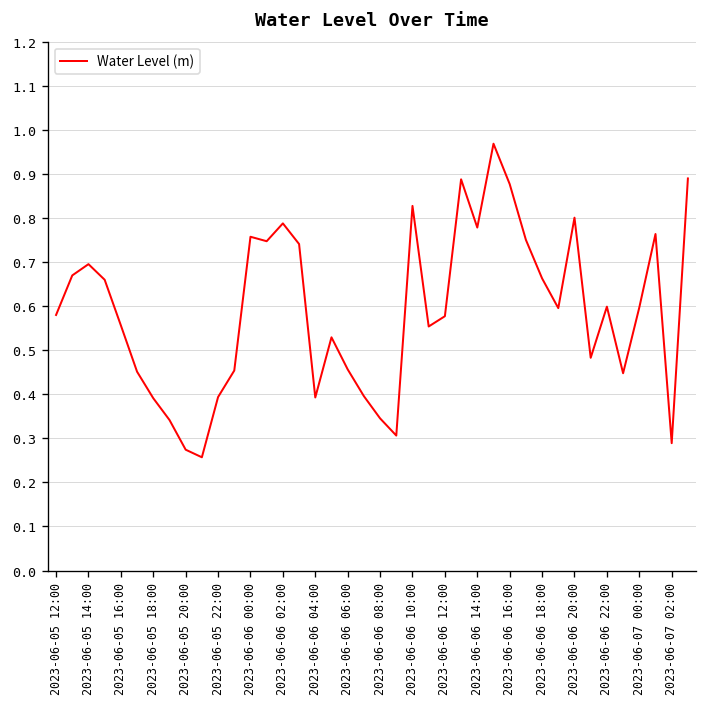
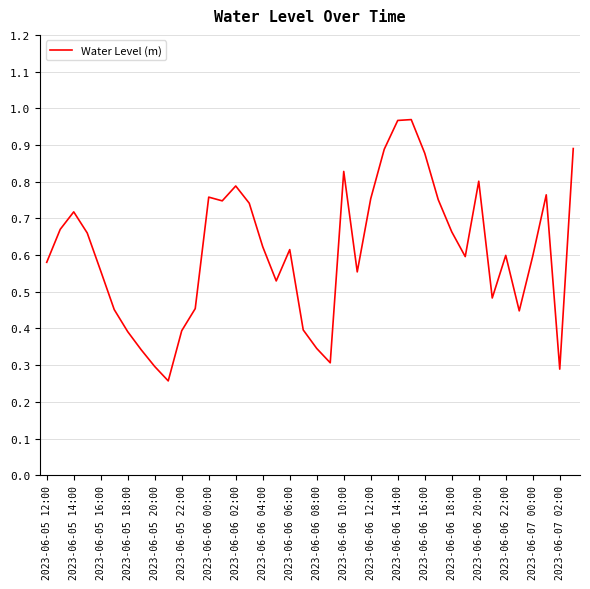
2023-06-05 14:00: 0.70 -> 0.72
2023-06-05 20:00: 0.27 -> 0.30
2023-06-06 04:00: 0.39 -> 0.62
2023-06-06 06:00: 0.46 -> 0.61
2023-06-06 12:00: 0.58 -> 0.75
2023-06-06 14:00: 0.78 -> 0.97
